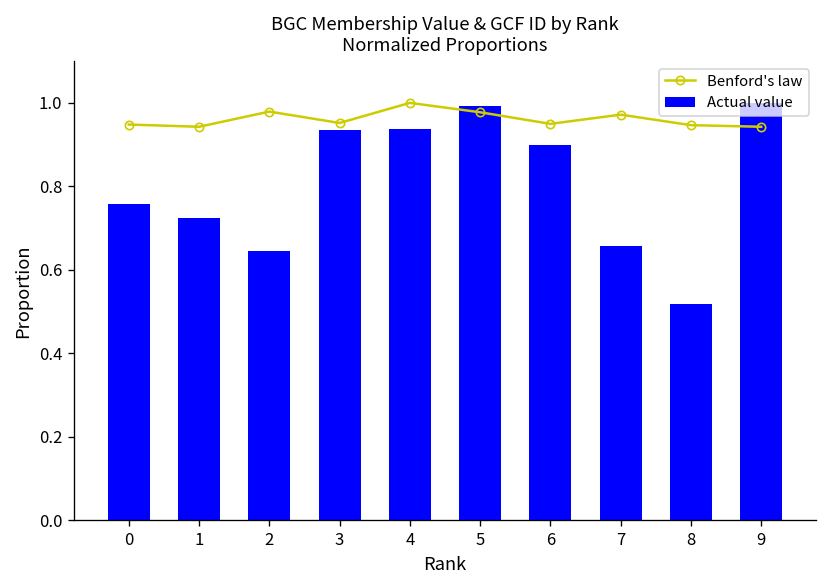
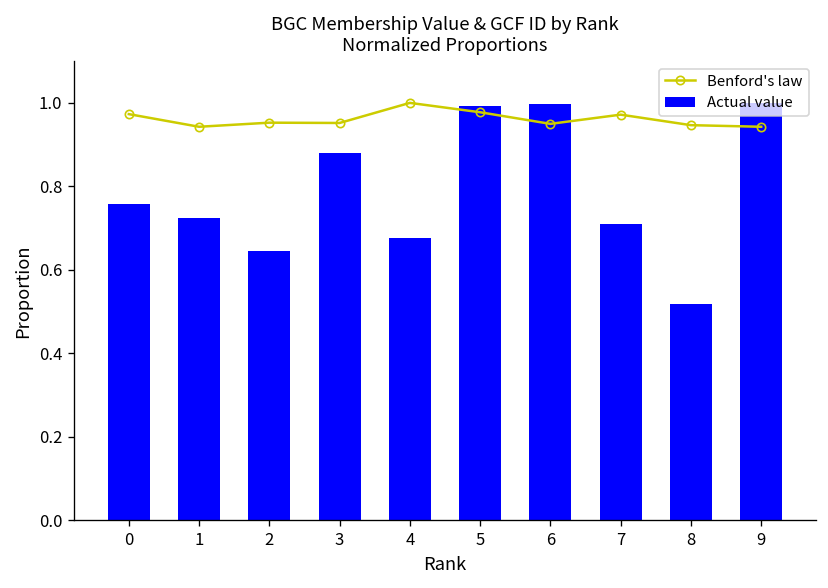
Benford's law, 0: 0.95 -> 0.97
Benford's law, 2: 0.98 -> 0.95
Actual value, 3: 0.94 -> 0.88
Actual value, 4: 0.94 -> 0.68
Actual value, 6: 0.90 -> 1.00
Actual value, 7: 0.66 -> 0.71
